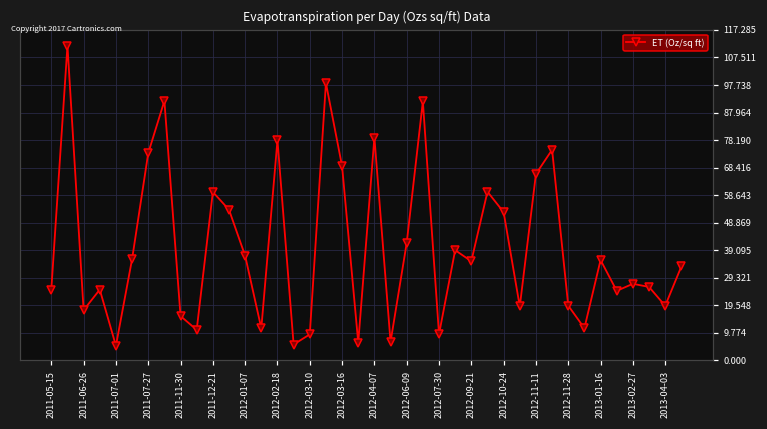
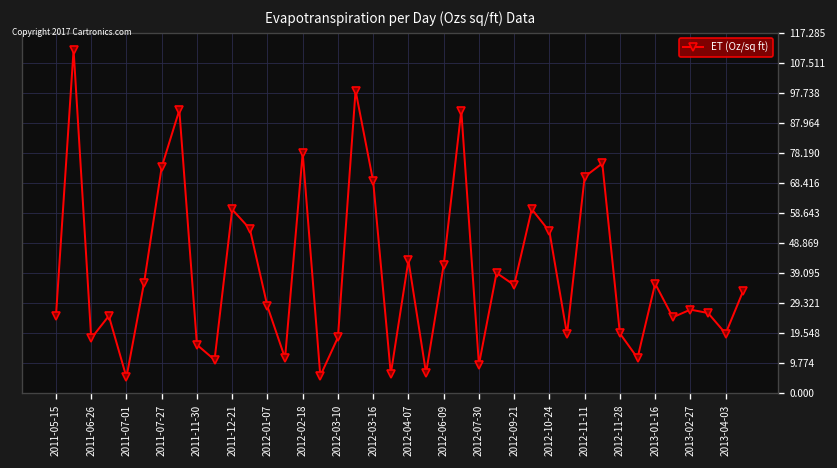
2012-01-07: 37 -> 28
2012-03-10: 9 -> 18
2012-04-07: 79 -> 43
2012-11-11: 66 -> 70
